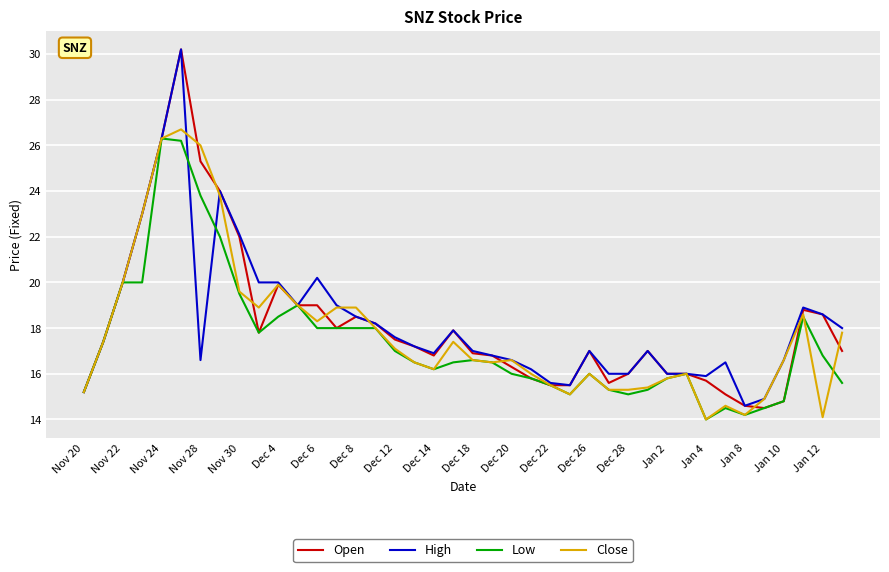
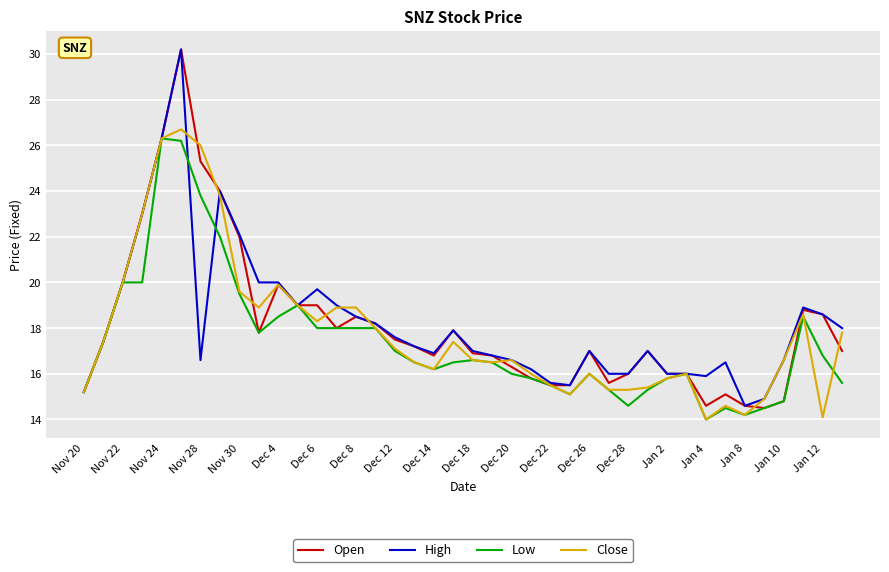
High, Dec 6: 20.2 -> 19.7
Low, Dec 28: 15.1 -> 14.6
Open, Jan 4: 15.7 -> 14.6
